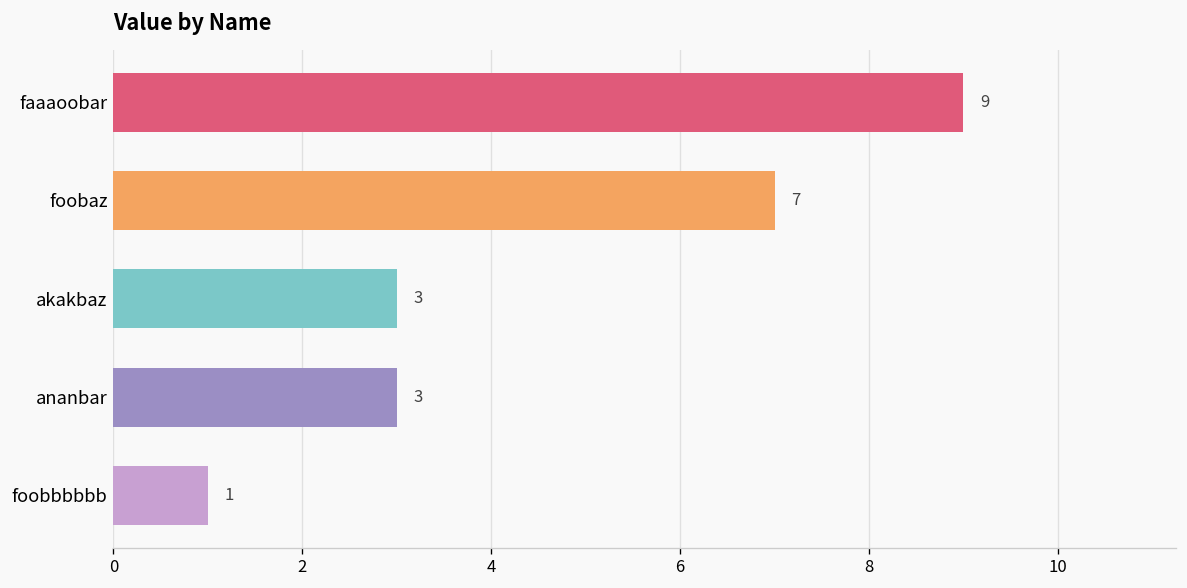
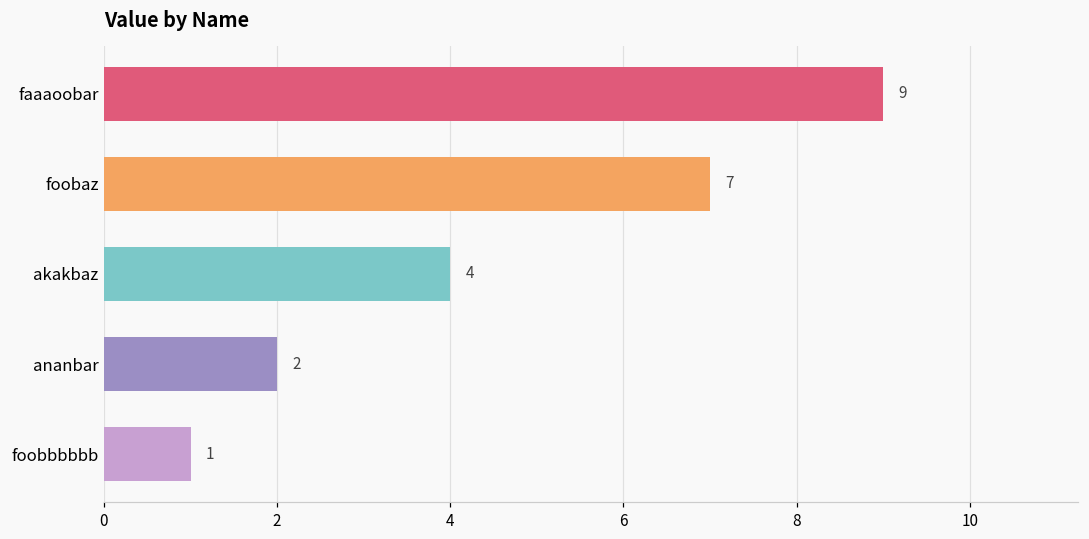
akakbaz: 3 -> 4
ananbar: 3 -> 2
